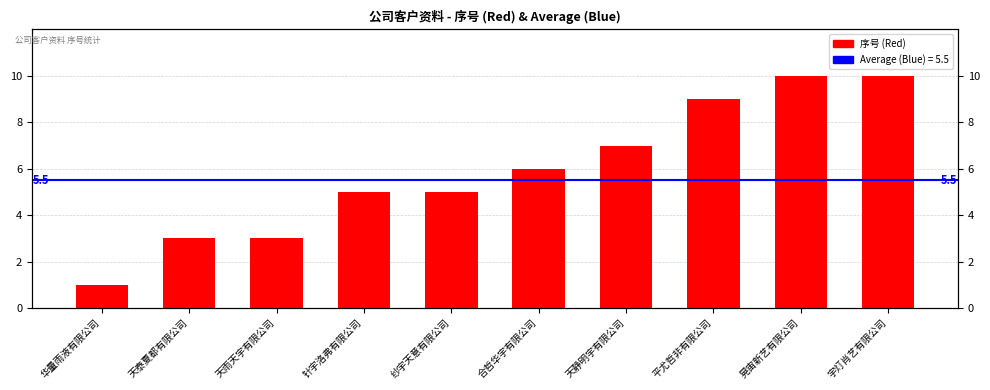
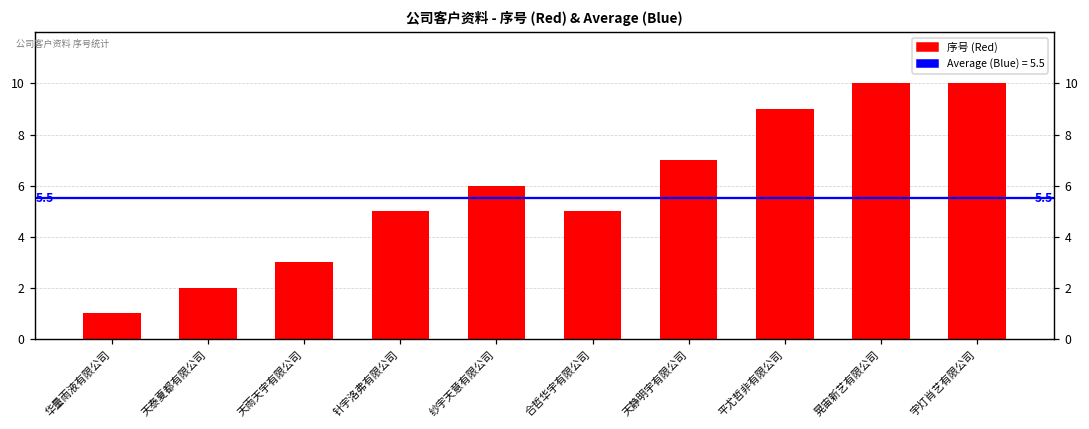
天泰夏都有限公司: 3 -> 2
纱宇天意有限公司: 5 -> 6
合哲华宇有限公司: 6 -> 5
